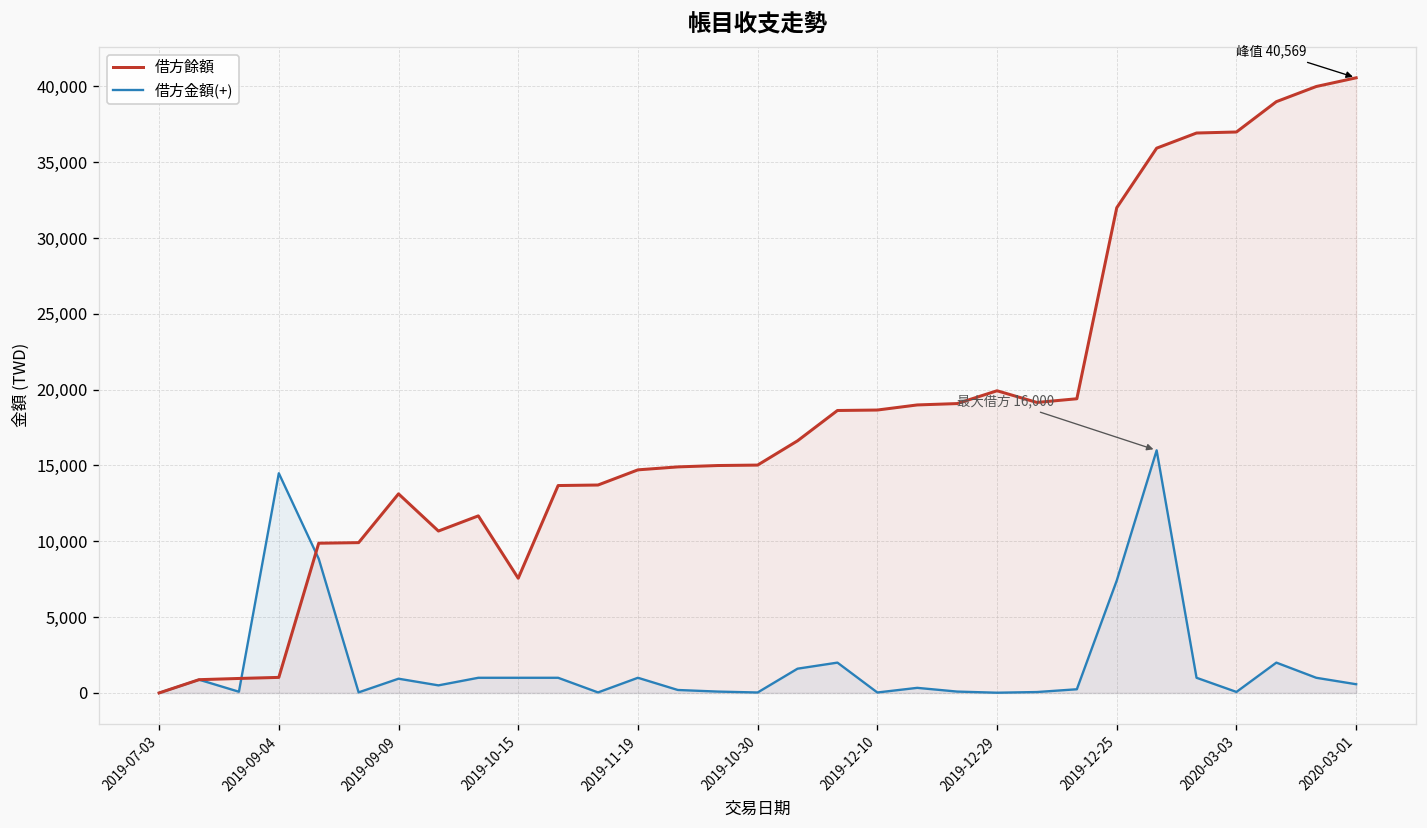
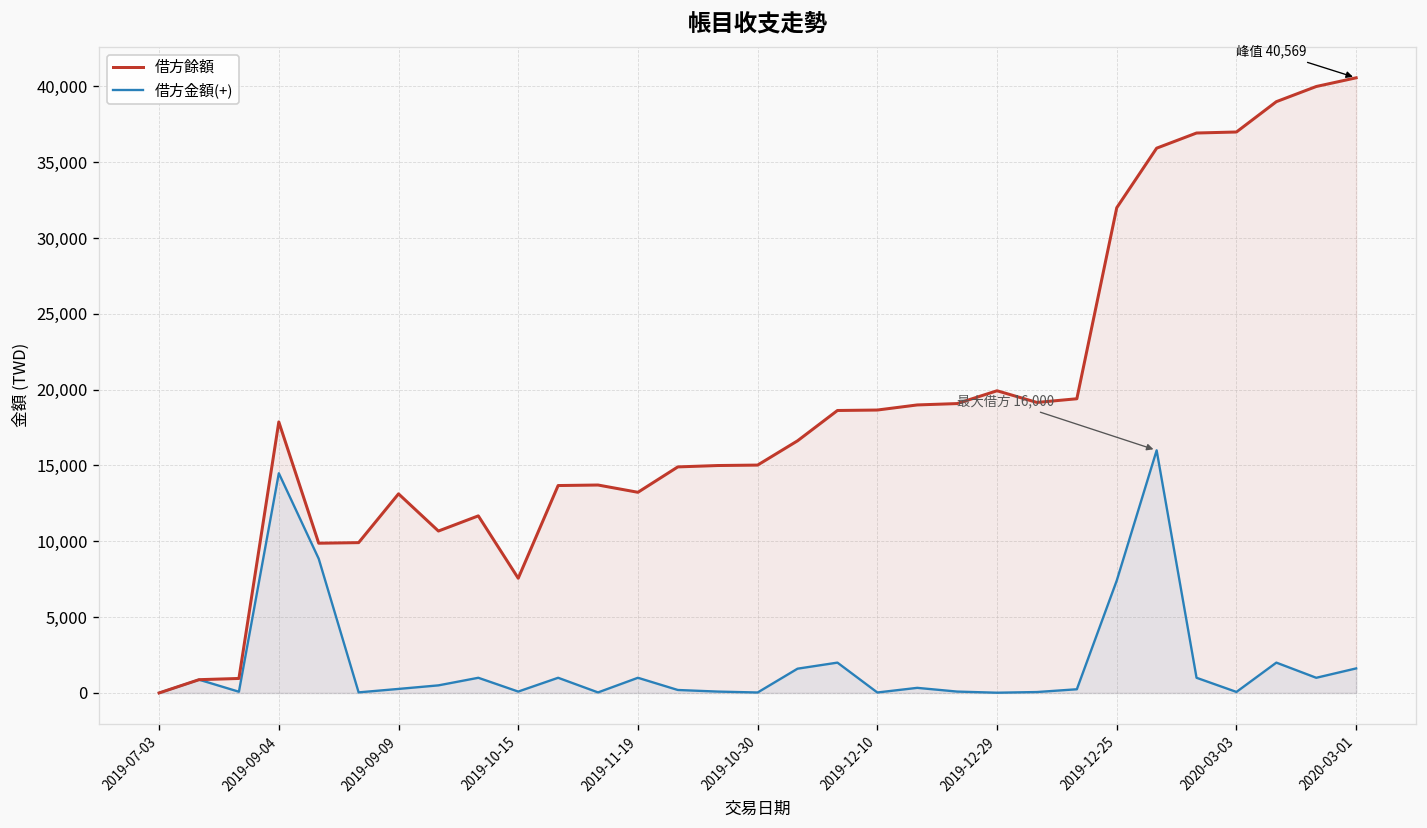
借方餘額, 2019-09-04: 1,000 -> 17,900
借方金額(+), 2019-09-09: 900 -> 300
借方金額(+), 2019-10-15: 1,000 -> 100
借方餘額, 2019-11-19: 14,700 -> 13,200
借方金額(+), 2020-03-01: 600 -> 1,600
